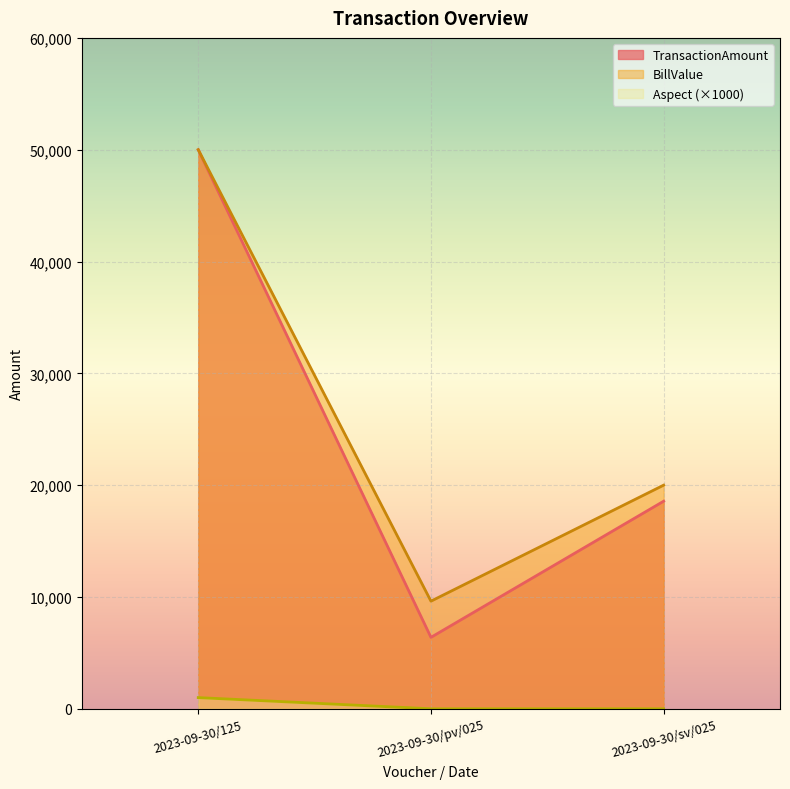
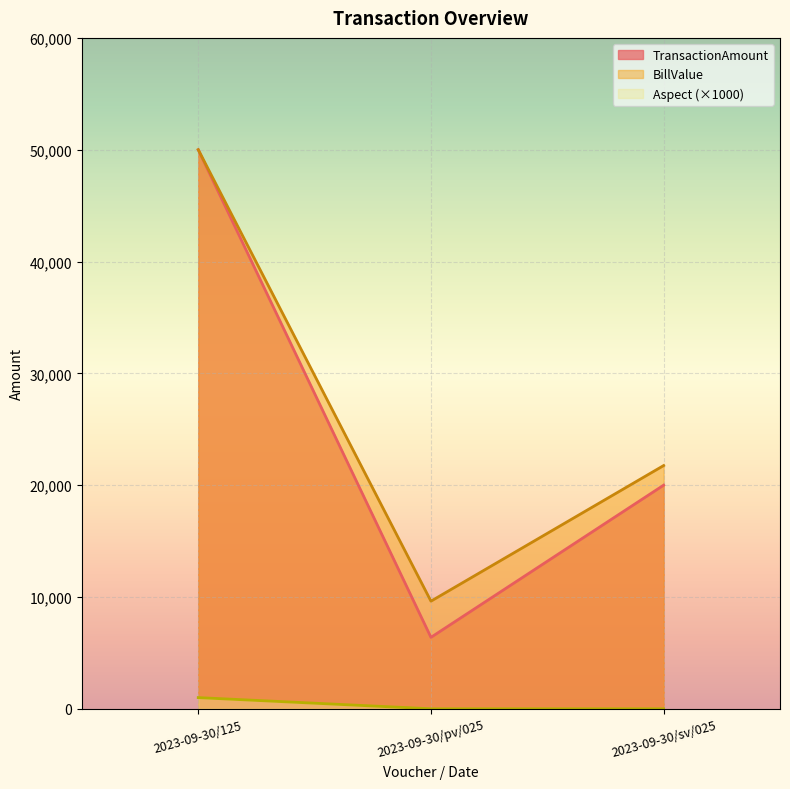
TransactionAmount, 2023-09-30/sv/025: 18,600 -> 20,000
BillValue, 2023-09-30/sv/025: 20,000 -> 21,800
